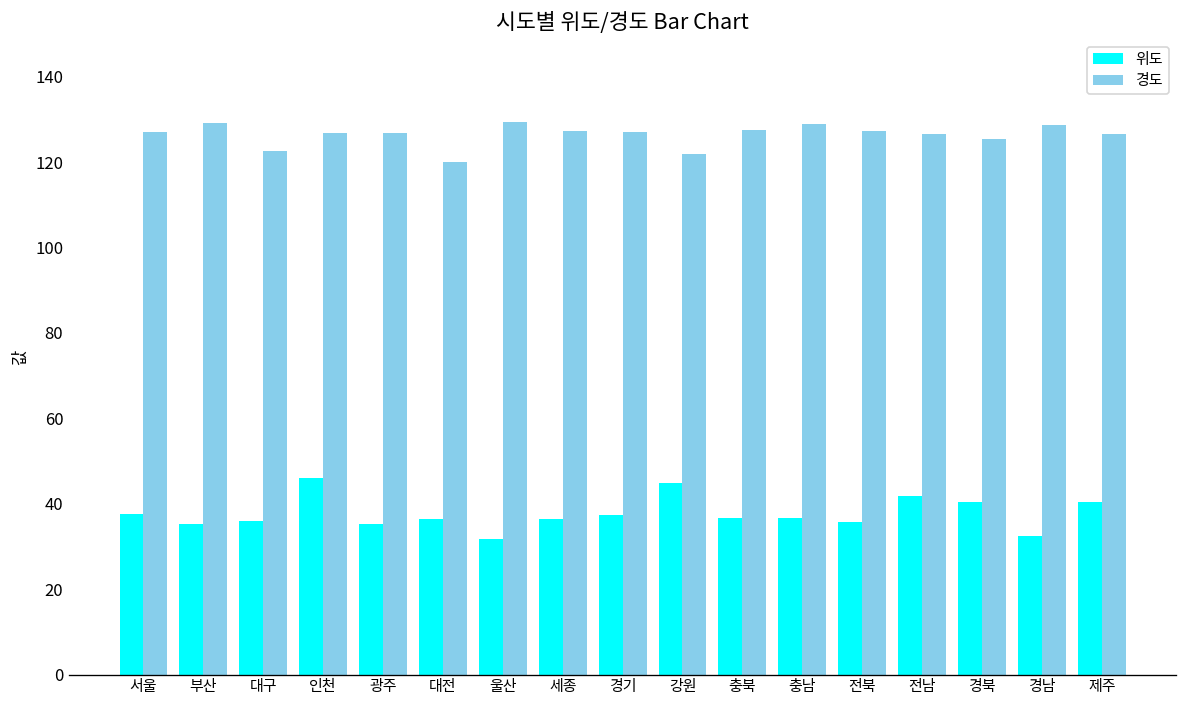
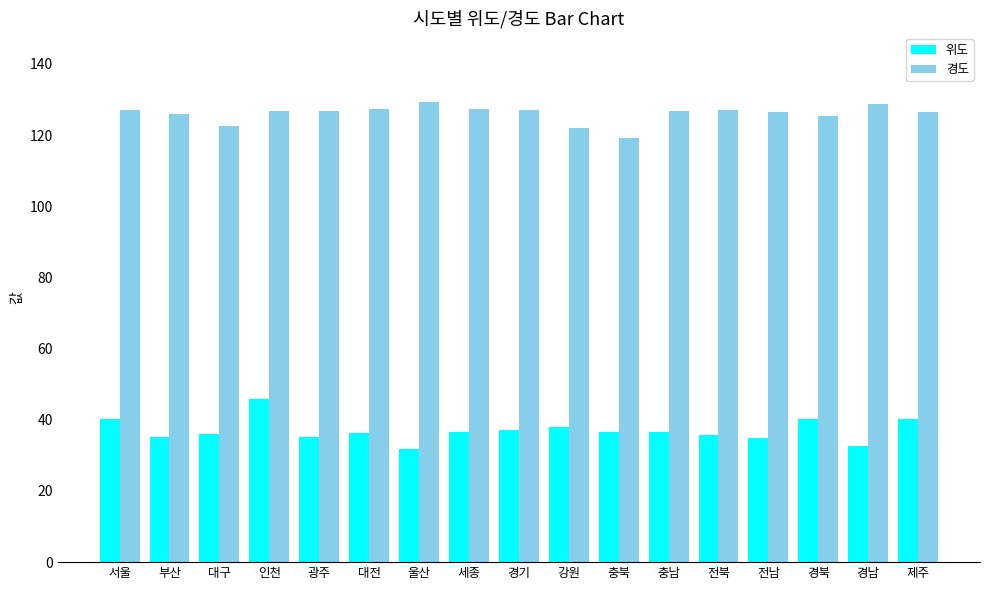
위도, 서울: 38 -> 40
경도, 부산: 129 -> 126
경도, 대전: 120 -> 127
위도, 강원: 45 -> 38
경도, 충북: 127 -> 119
경도, 충남: 129 -> 127
위도, 전남: 42 -> 35
